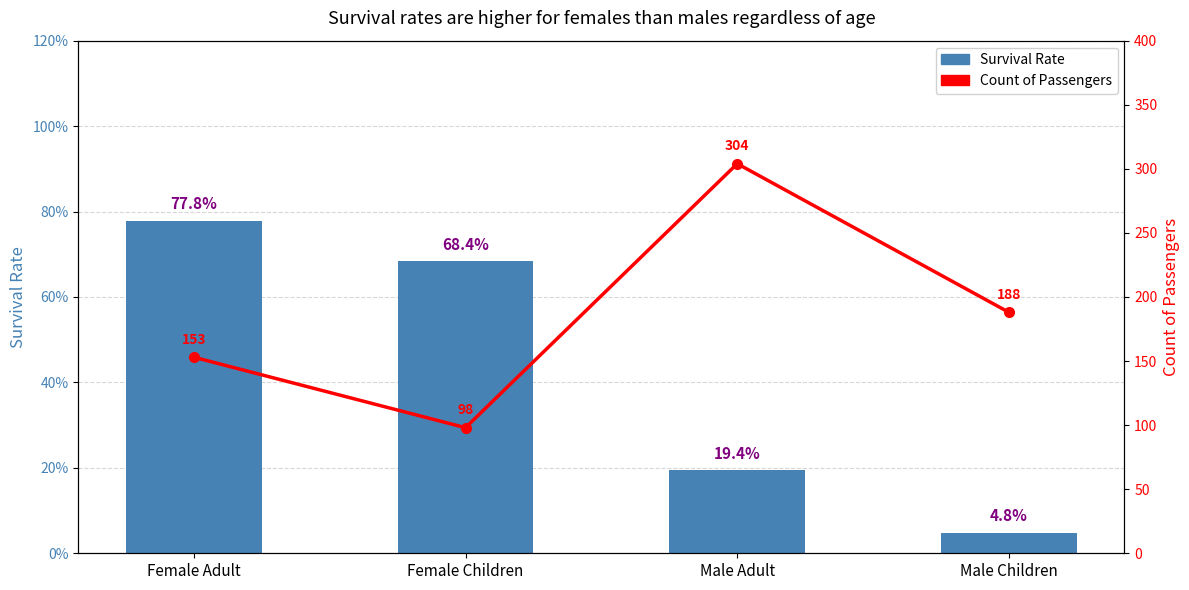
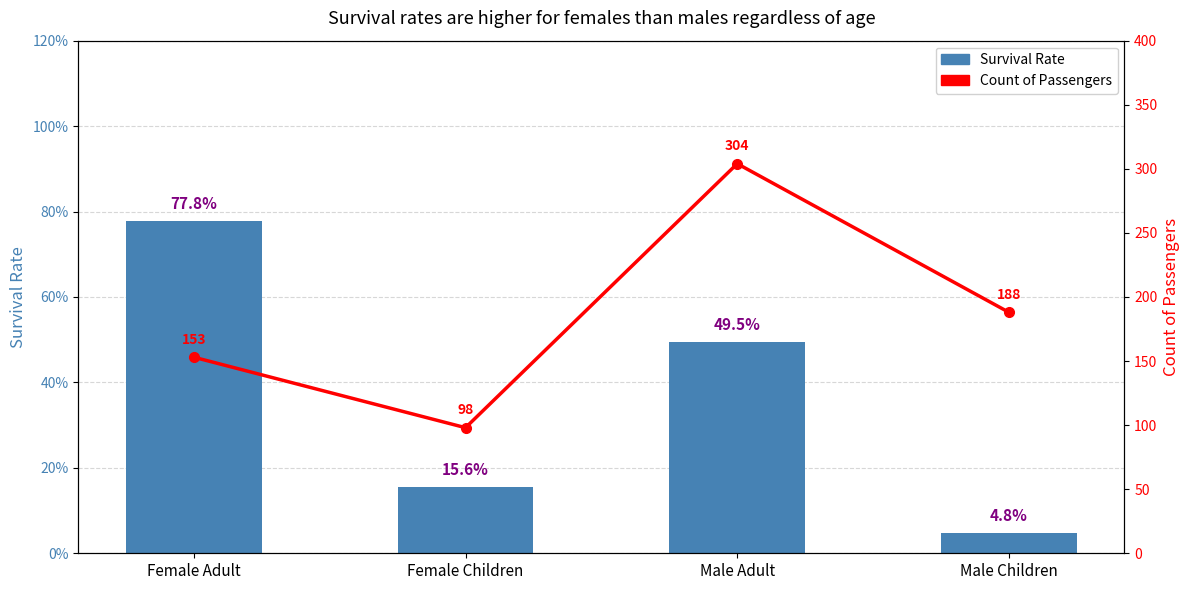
Survival Rate, Female Children: 68.4% -> 15.6%
Survival Rate, Male Adult: 19.4% -> 49.5%
